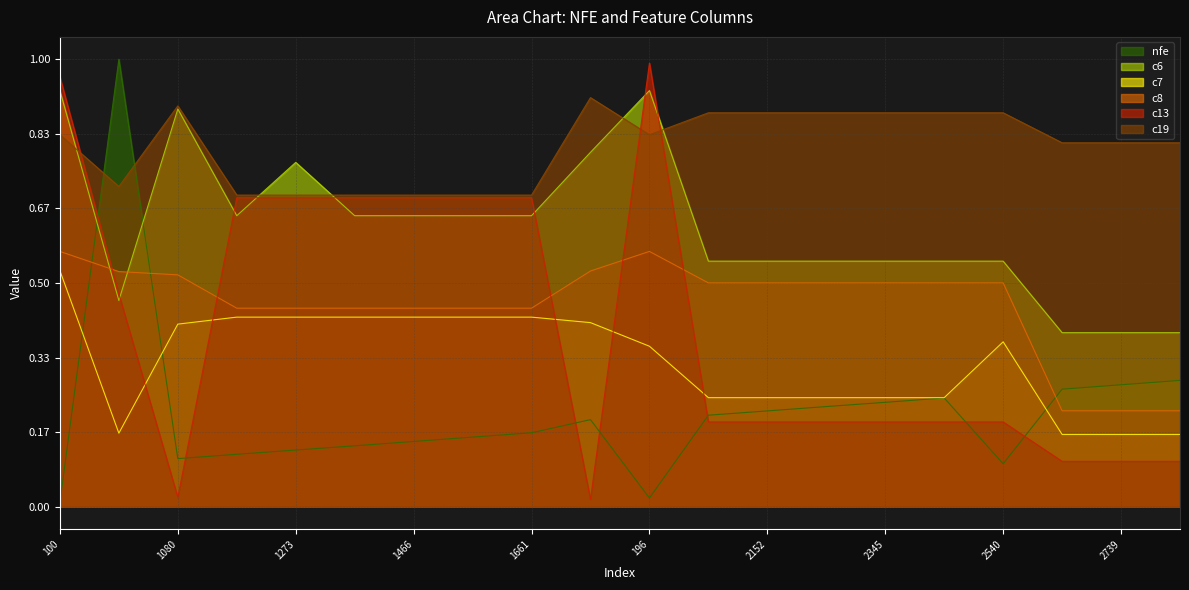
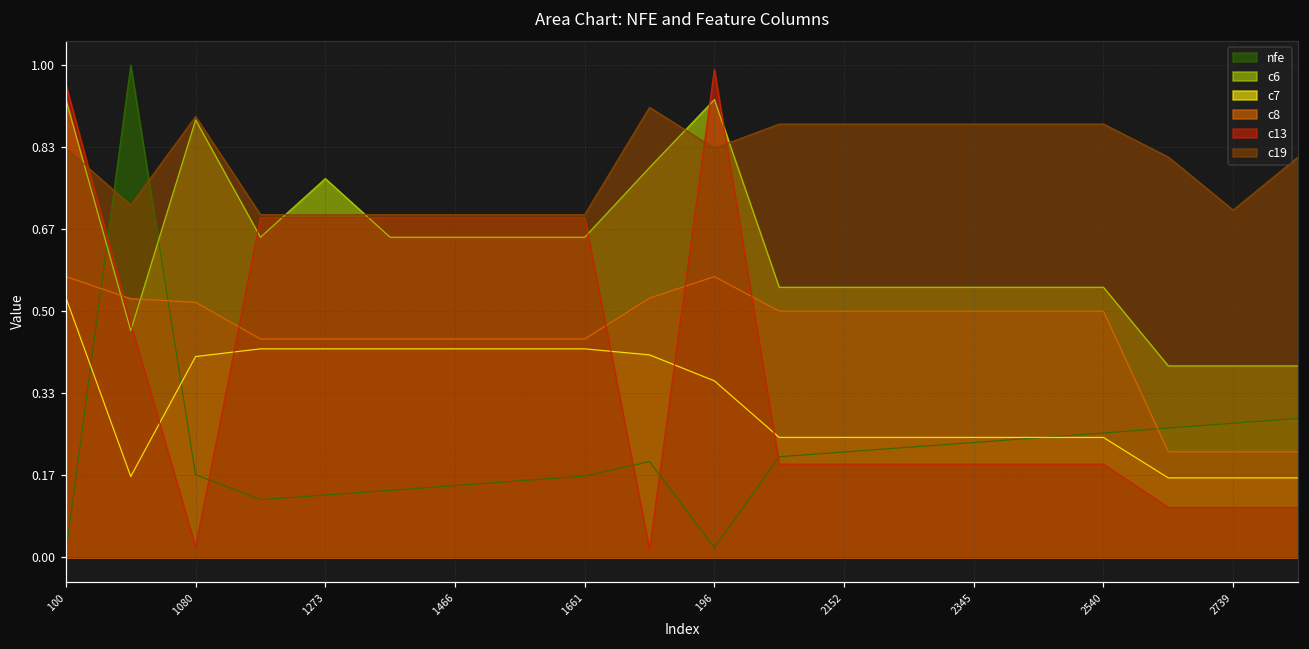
nfe, 1080: 0.11 -> 0.17
nfe, 2540: 0.10 -> 0.25
c7, 2540: 0.37 -> 0.24
c19, 2739: 0.81 -> 0.71
